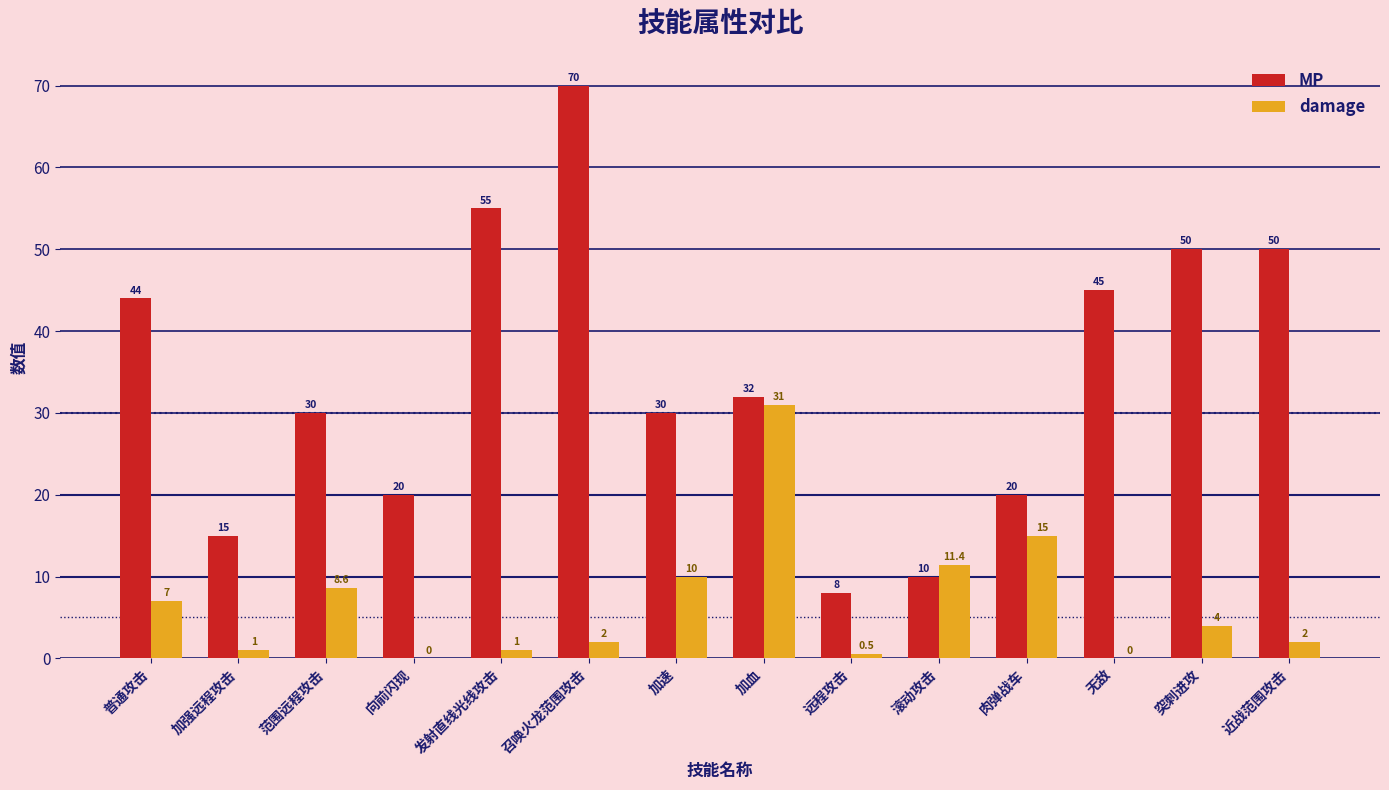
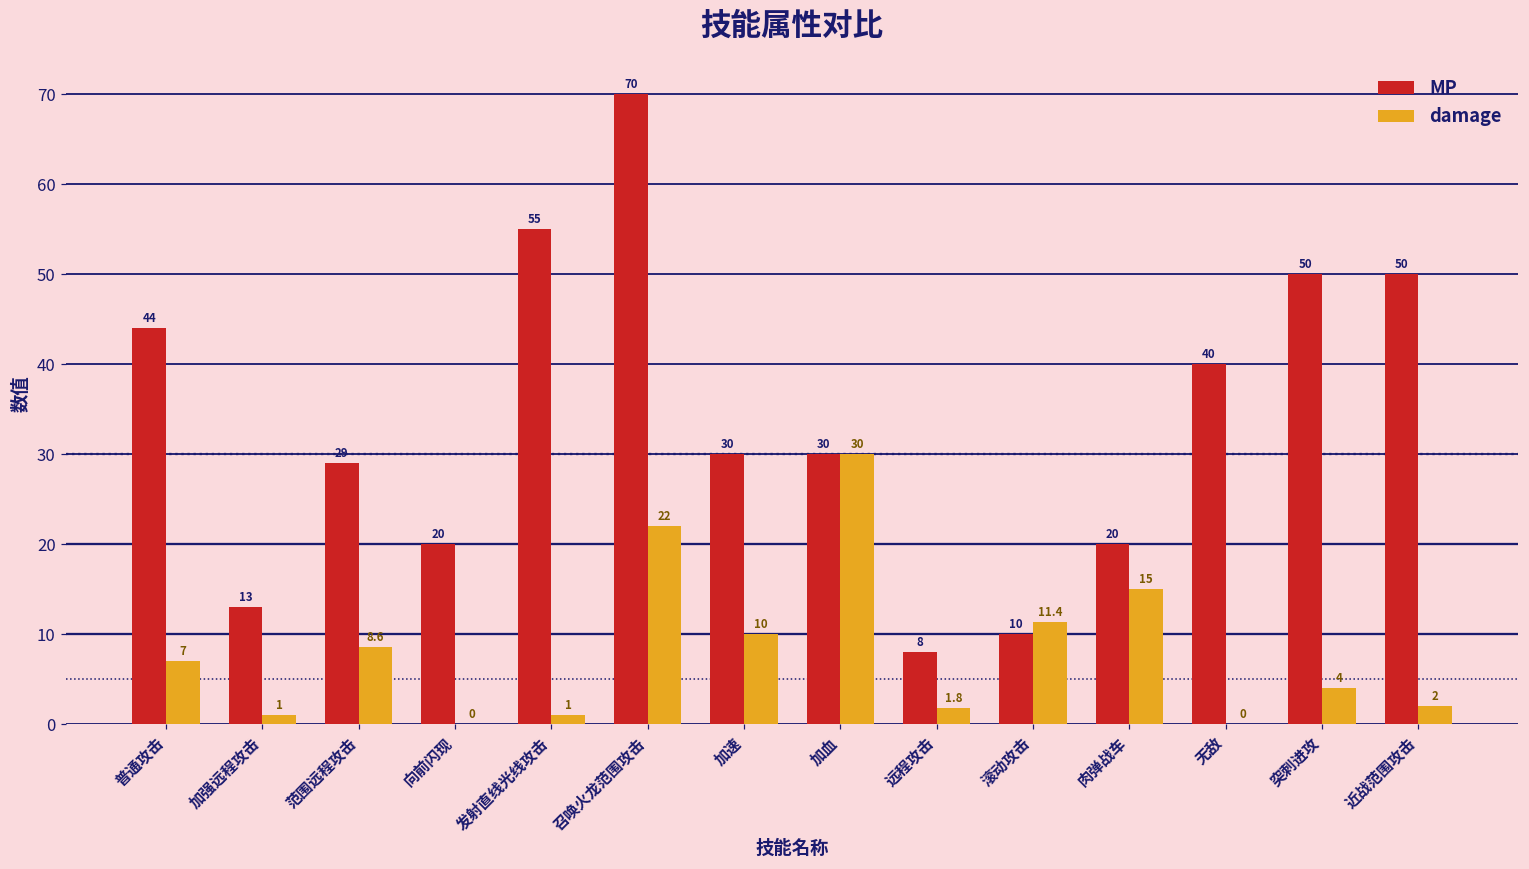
MP, 加强远程攻击: 15 -> 13
MP, 范围远程攻击: 30 -> 29
damage, 召唤火龙范围攻击: 2 -> 22
MP, 加血: 32 -> 30
damage, 加血: 31 -> 30
damage, 远程攻击: 0.5 -> 1.8
MP, 无敌: 45 -> 40
